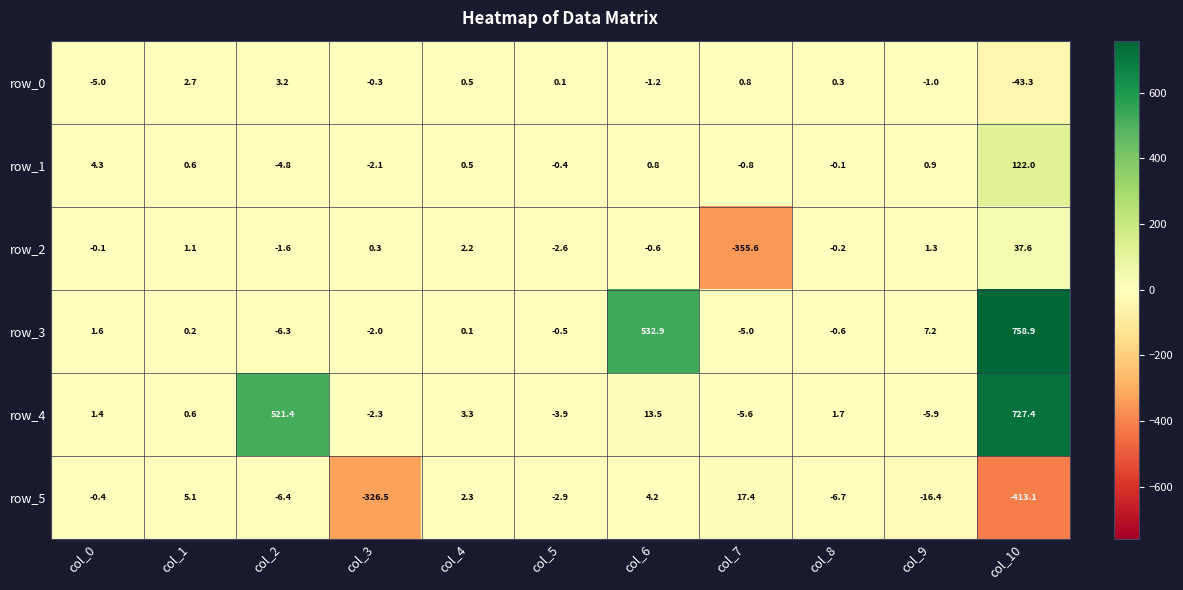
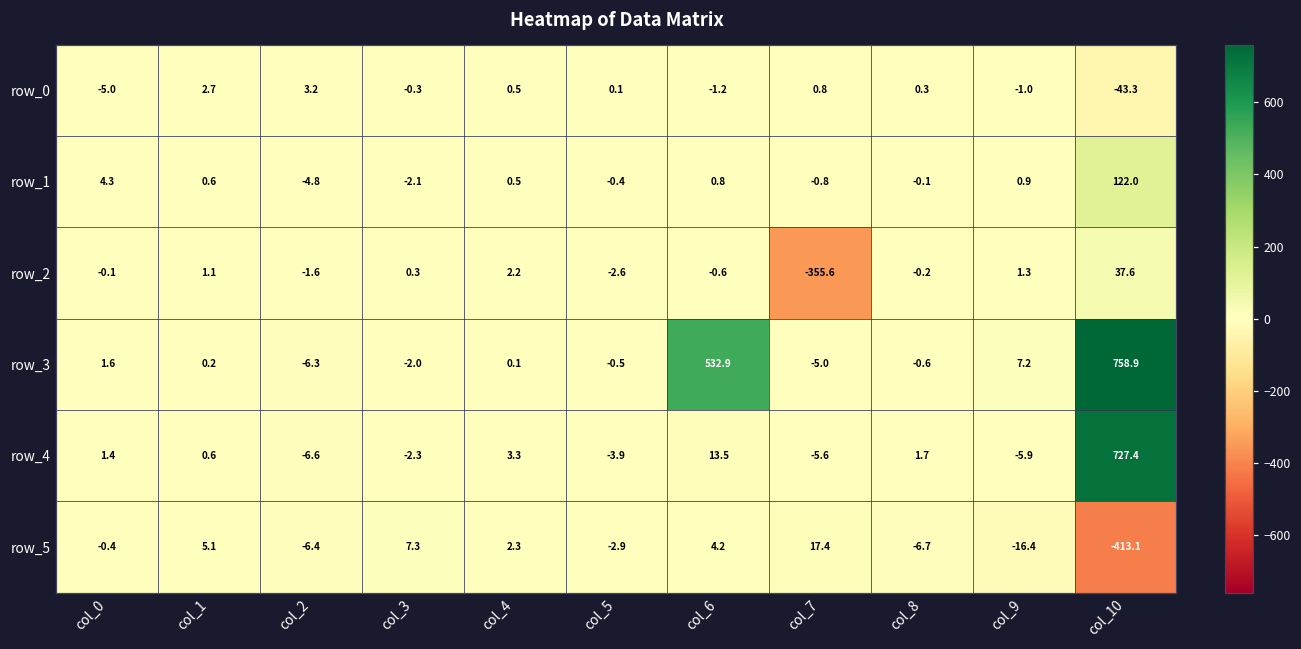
row_4, col_2: 521.4 -> -6.6
row_5, col_3: -326.5 -> 7.3
